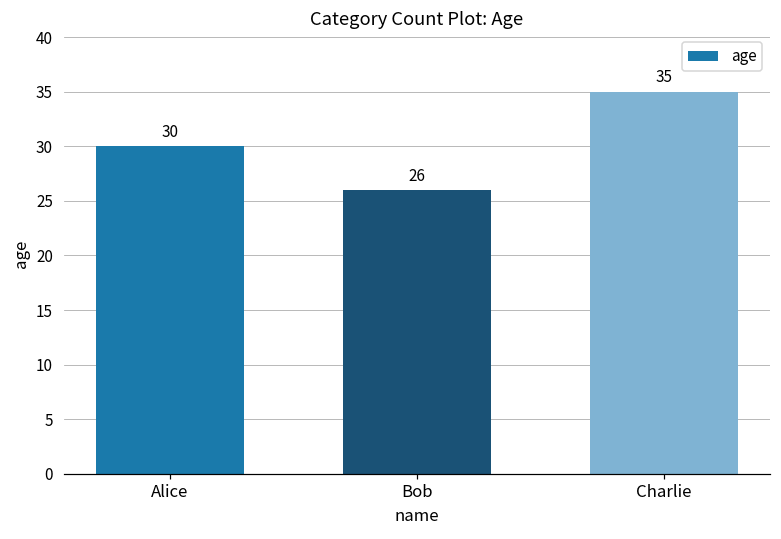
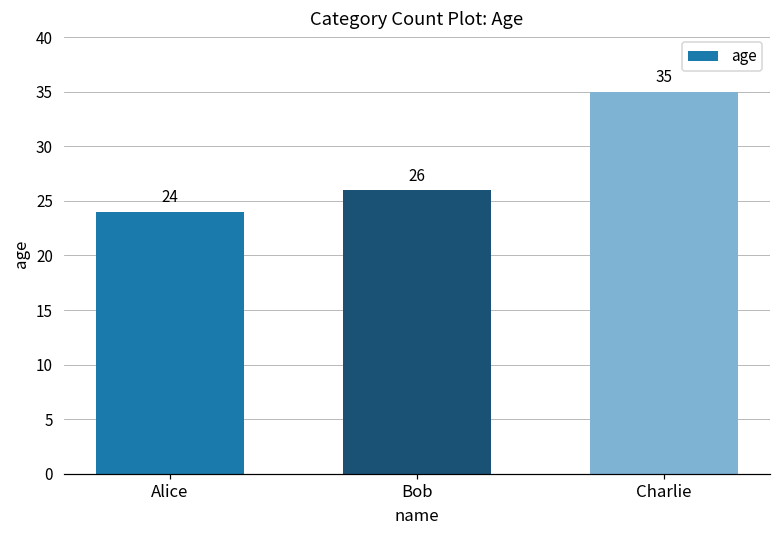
Alice: 30 -> 24
